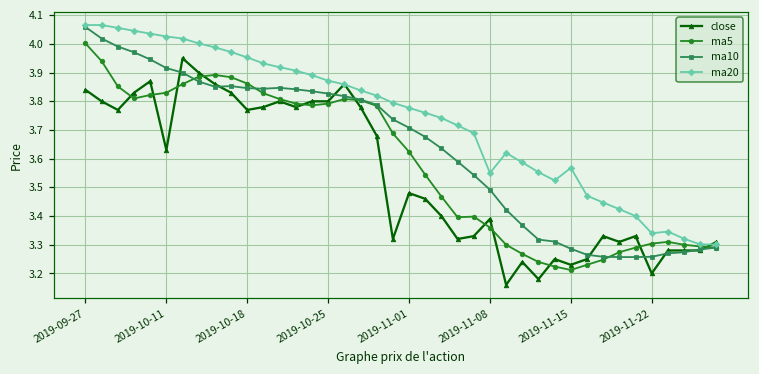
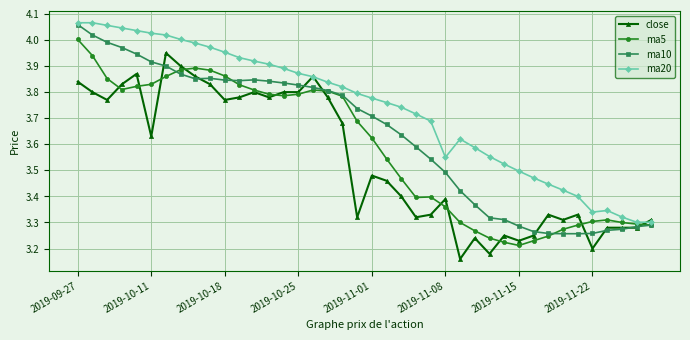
ma20, 2019-11-15: 3.57 -> 3.50
